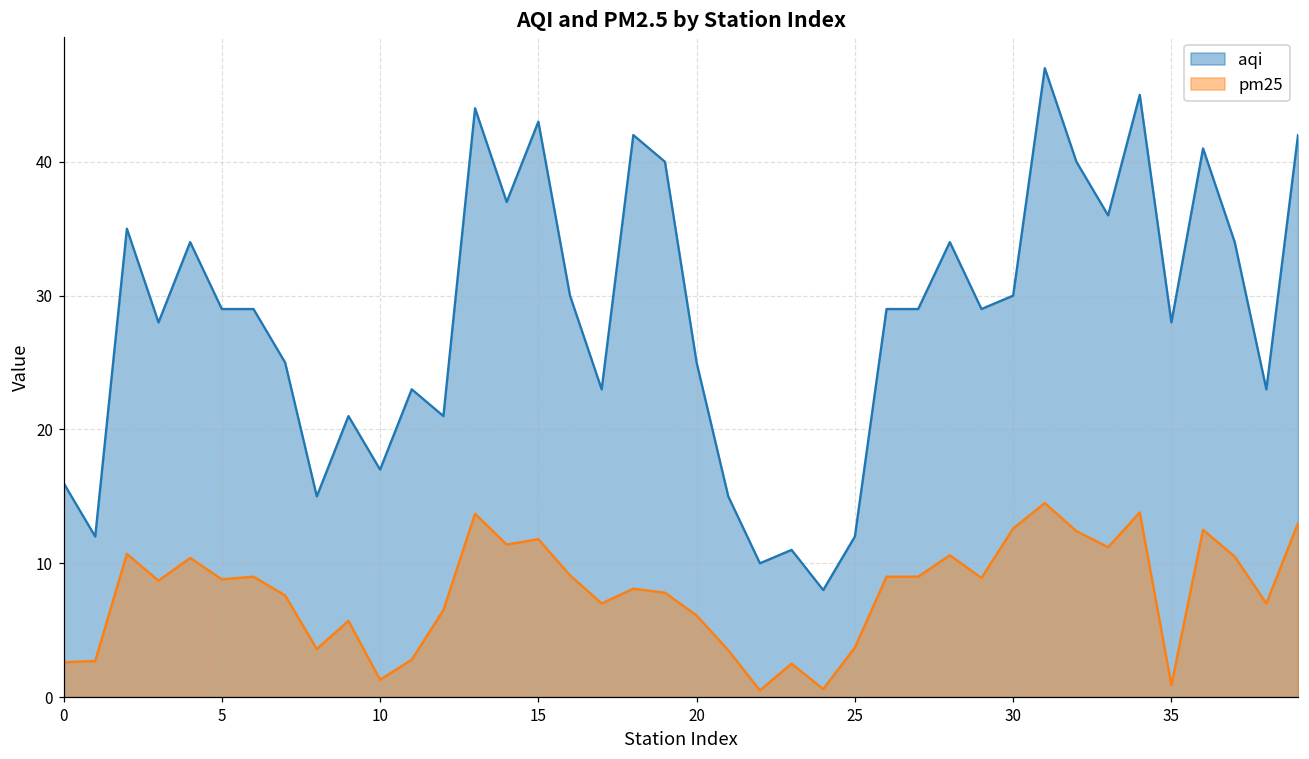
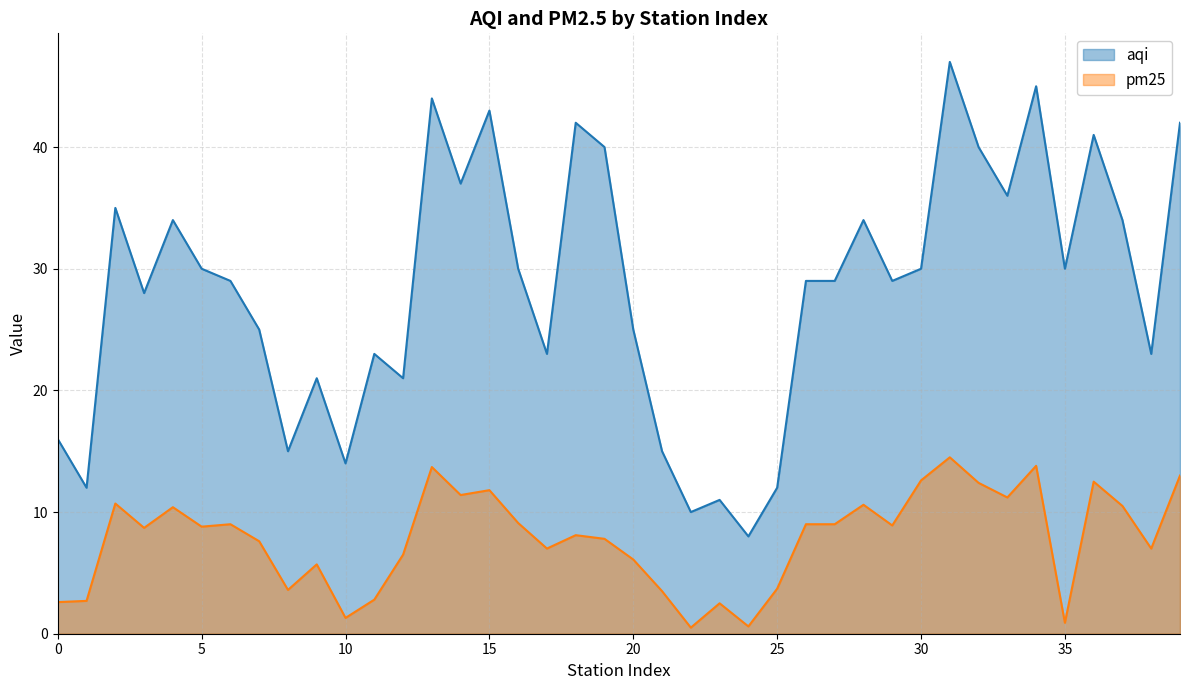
aqi, 5: 29 -> 30
aqi, 10: 17 -> 14
aqi, 35: 28 -> 30
